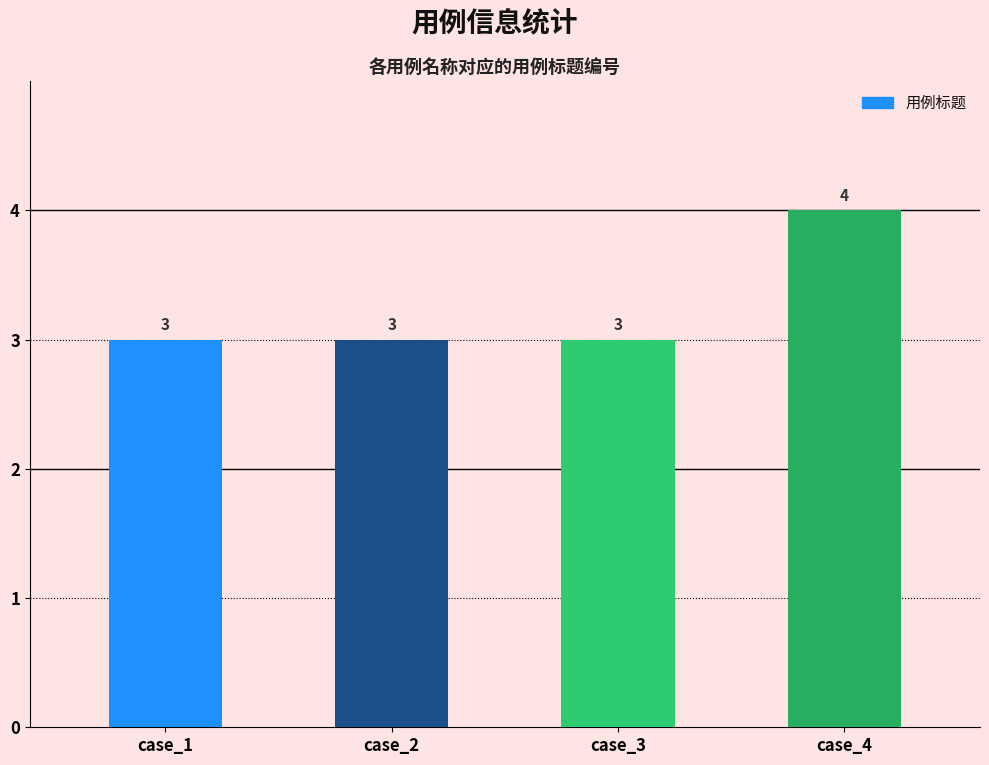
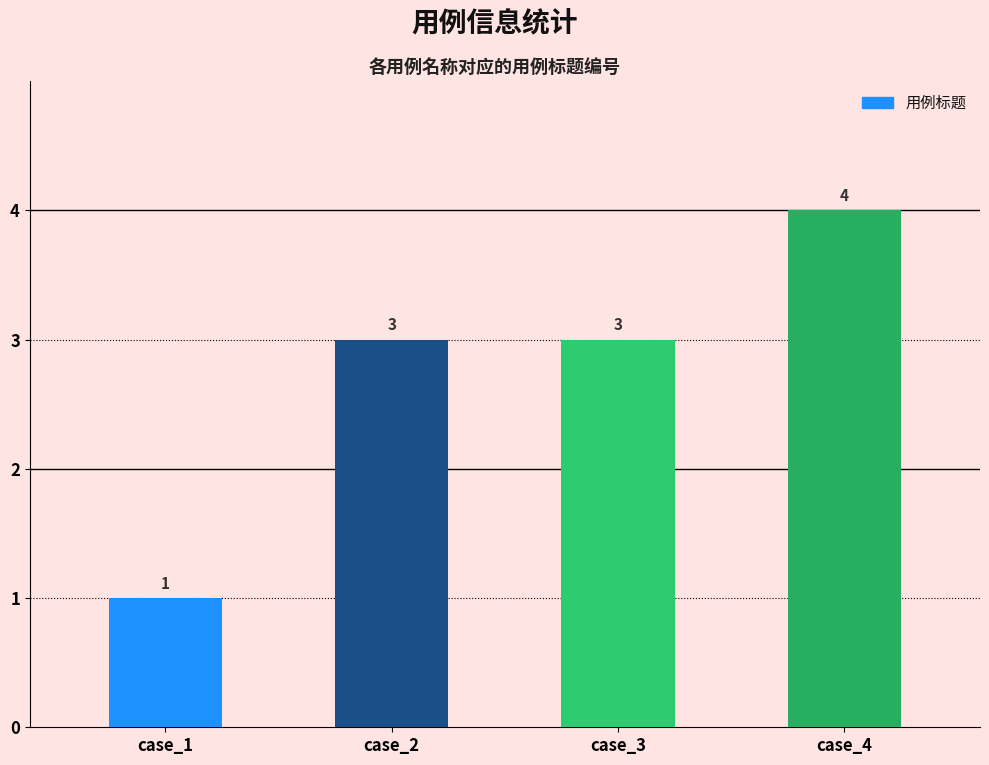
case_1: 3 -> 1
